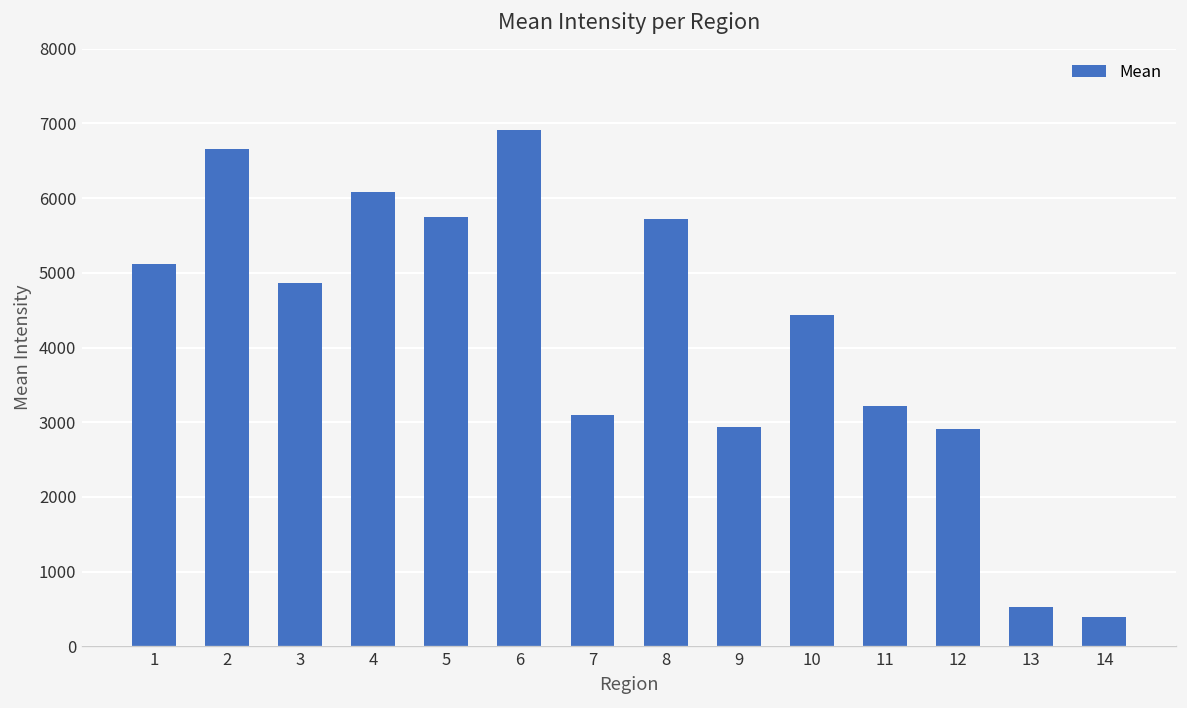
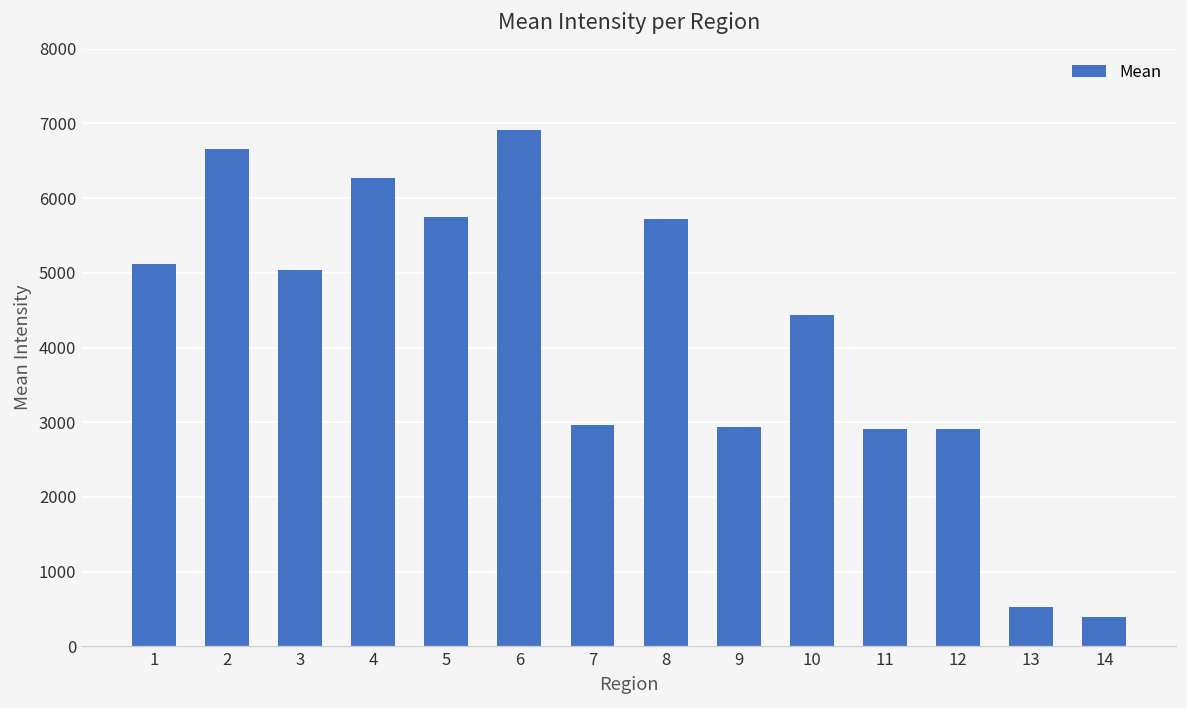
3: 4900 -> 5000
4: 6100 -> 6300
7: 3100 -> 3000
11: 3200 -> 2900
